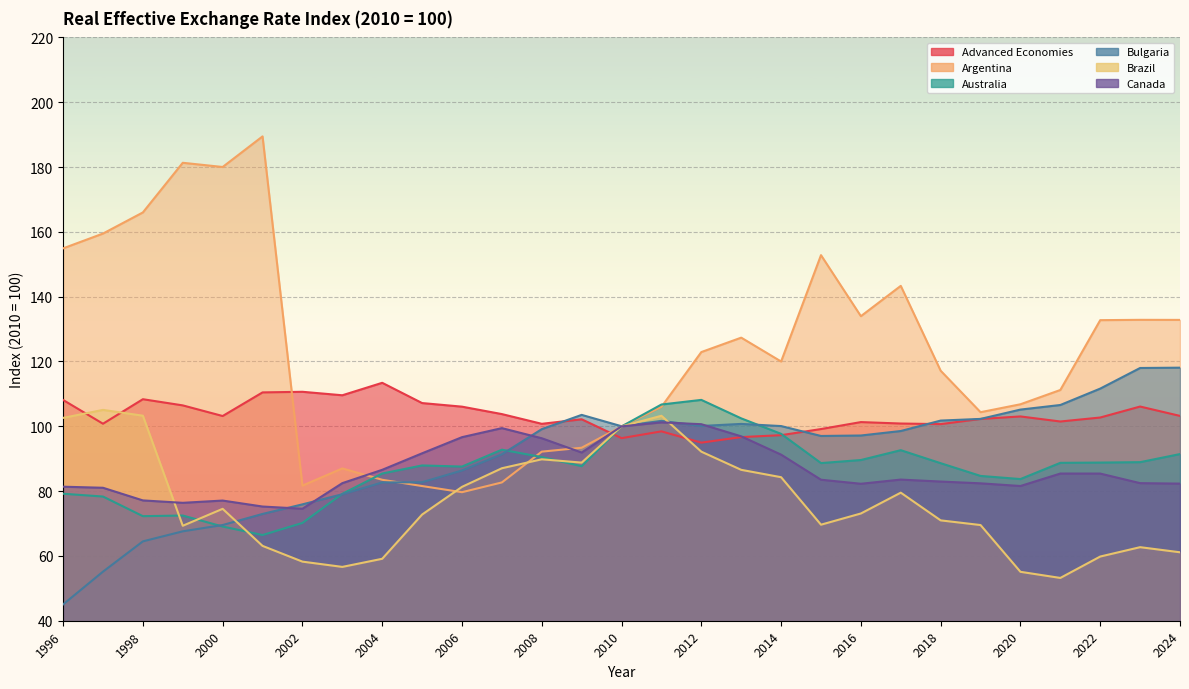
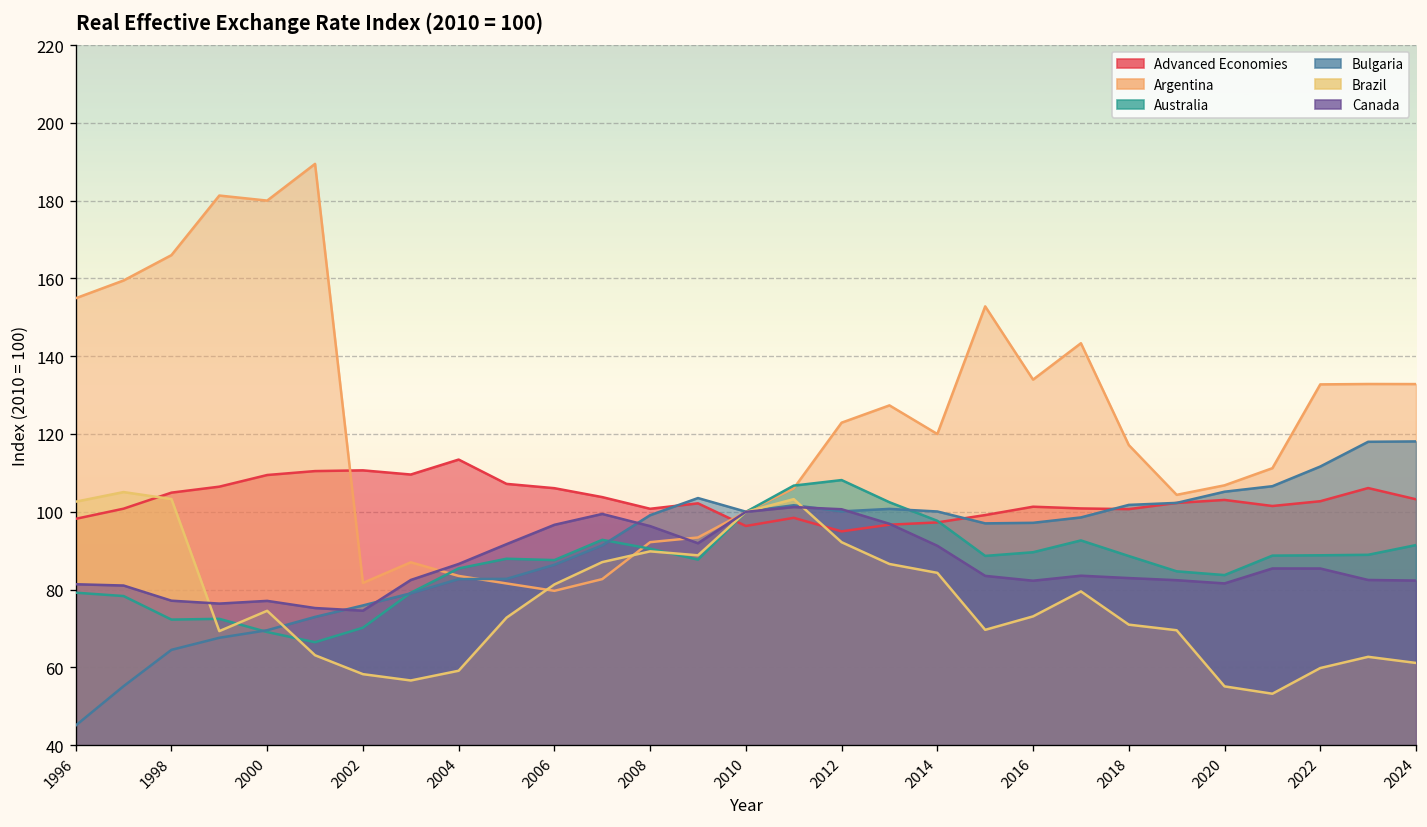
Advanced Economies, 1996: 108 -> 98
Advanced Economies, 1998: 108 -> 105
Advanced Economies, 2000: 103 -> 109
